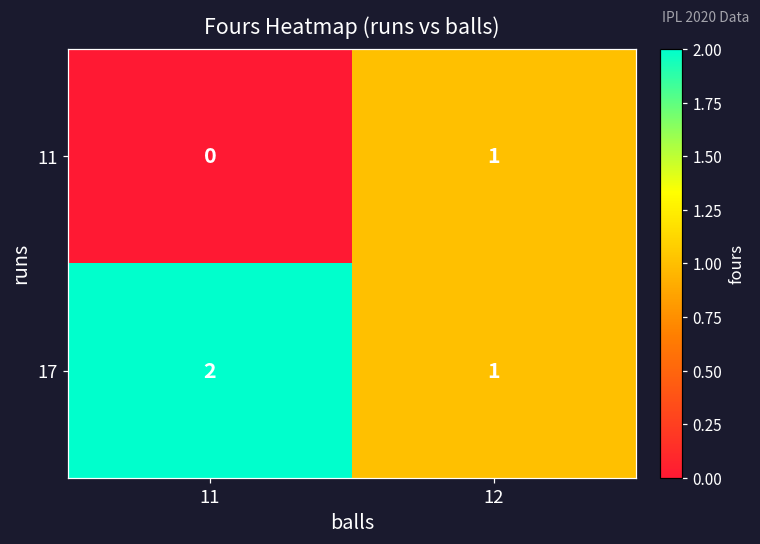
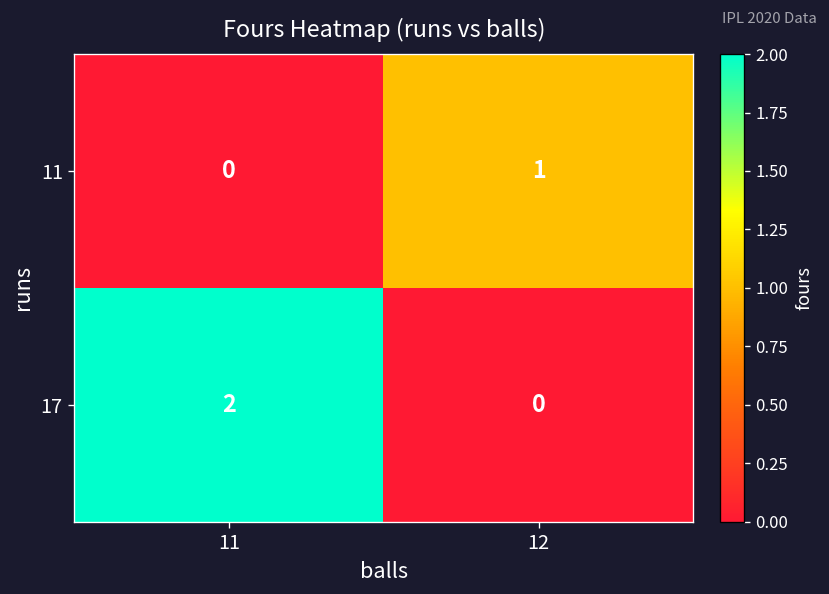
17, 12: 1 -> 0
